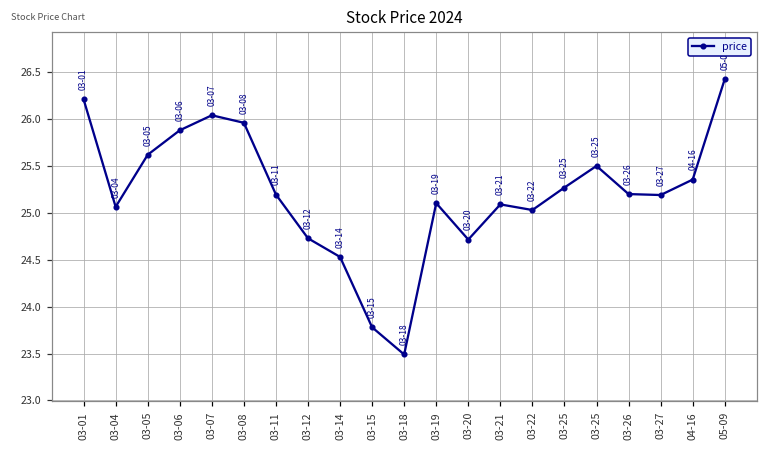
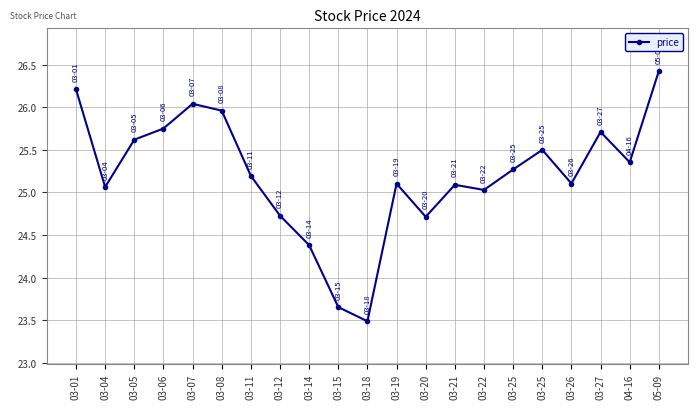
03-06: 25.9 -> 25.8
03-14: 24.5 -> 24.4
03-15: 23.8 -> 23.7
03-26: 25.2 -> 25.1
03-27: 25.2 -> 25.7
